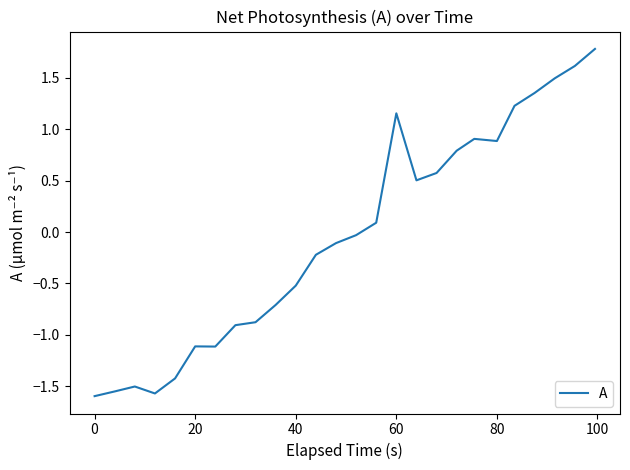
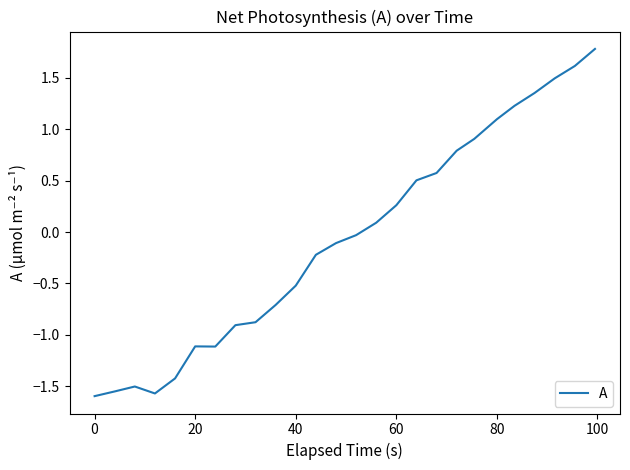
60: 1.16 -> 0.26
80: 0.89 -> 1.10
